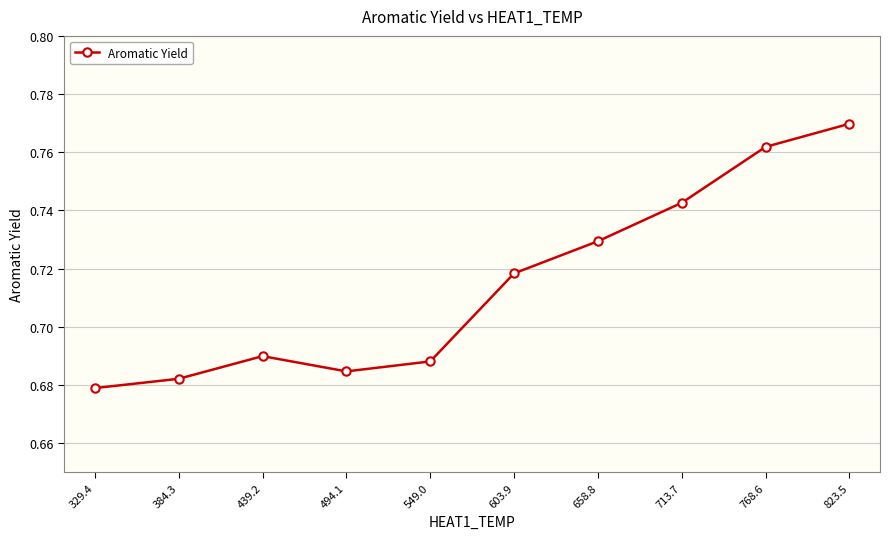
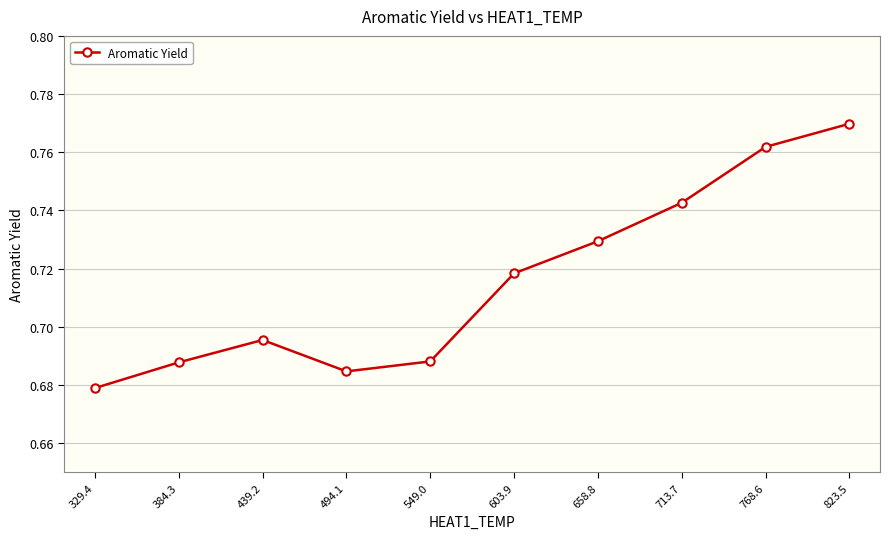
384.3: 0.682 -> 0.688
439.2: 0.690 -> 0.695
